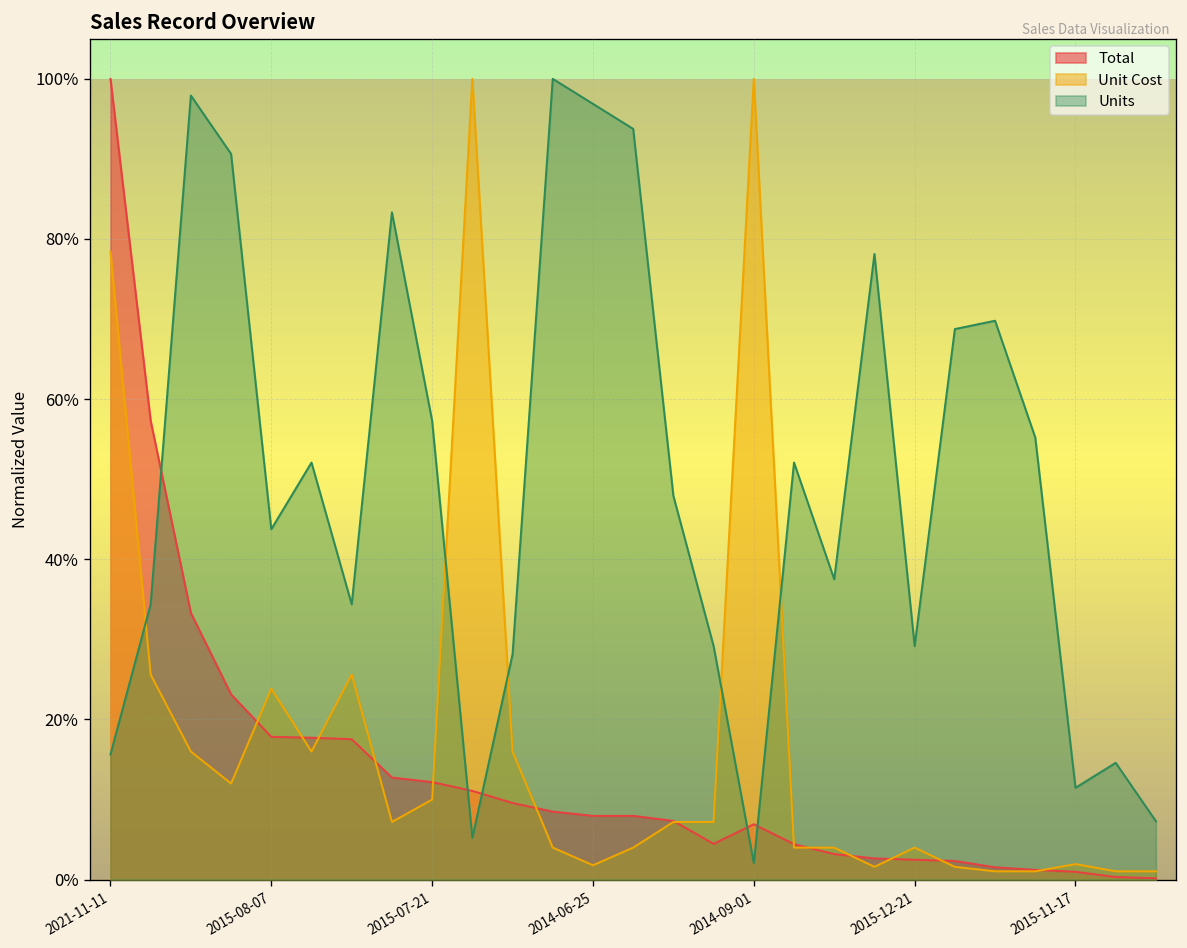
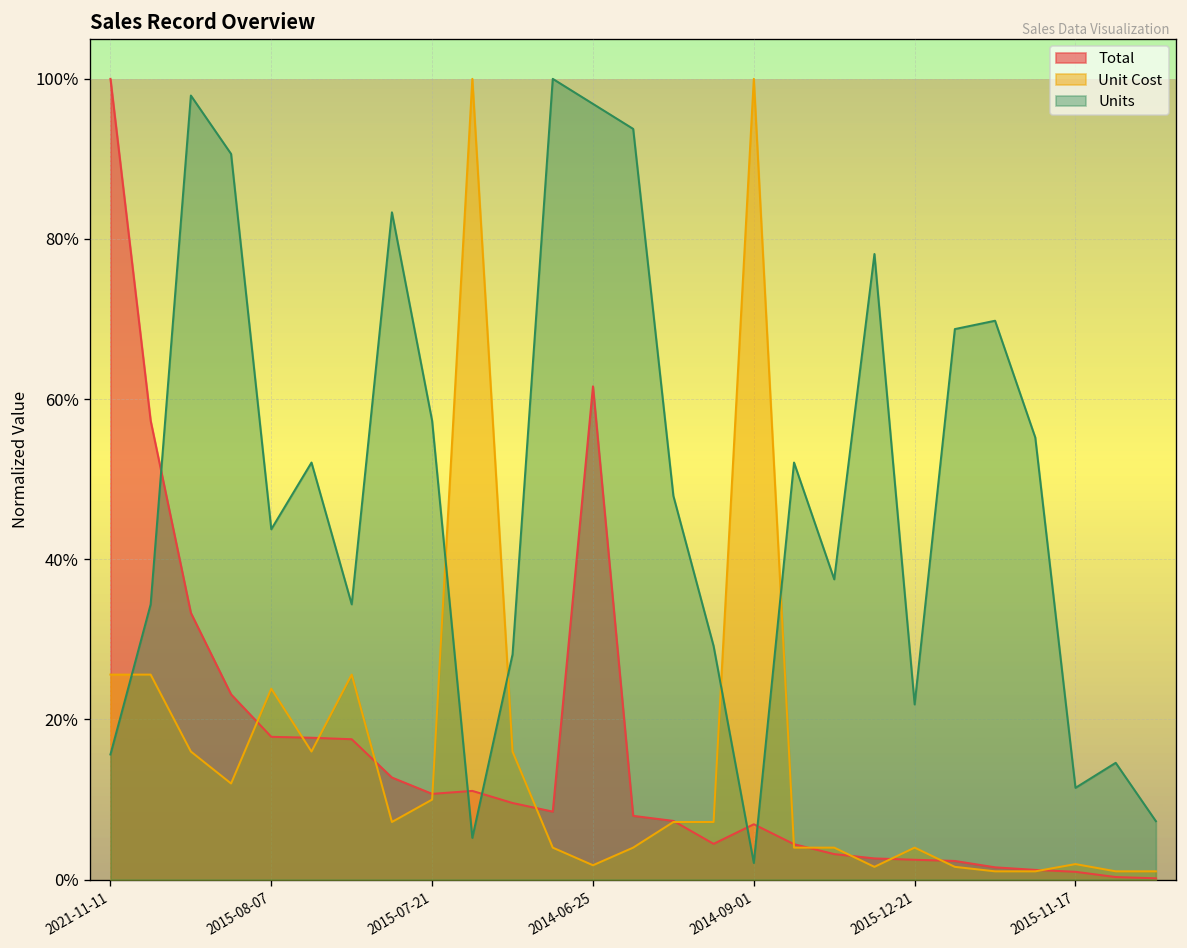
Unit Cost, 2021-11-11: 78% -> 26%
Total, 2015-07-21: 12% -> 11%
Total, 2014-06-25: 8% -> 62%
Units, 2015-12-21: 29% -> 22%
